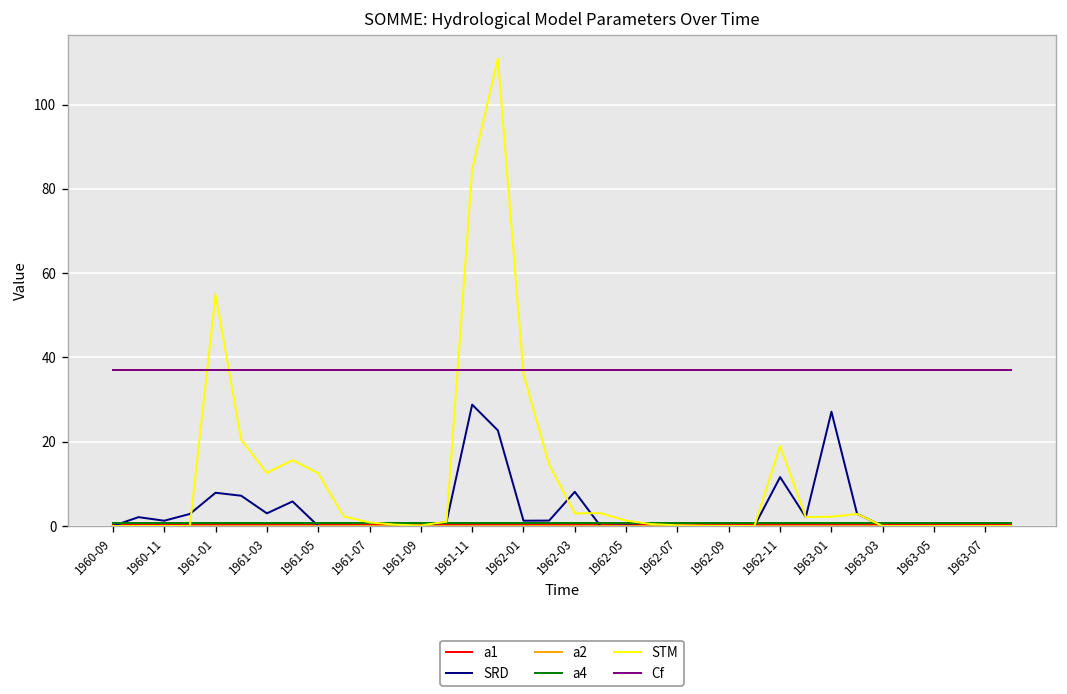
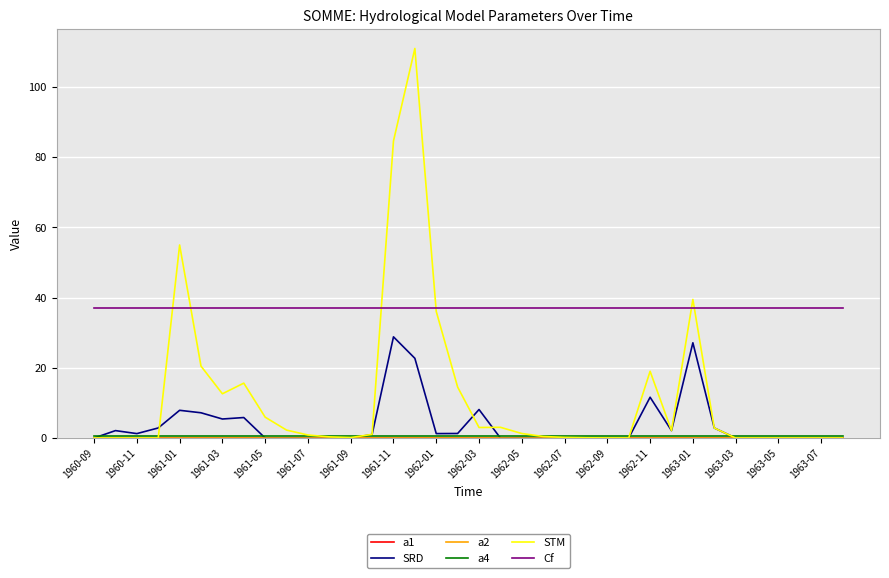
SRD, 1961-03: 3 -> 5
STM, 1961-05: 13 -> 6
STM, 1963-01: 2 -> 39
